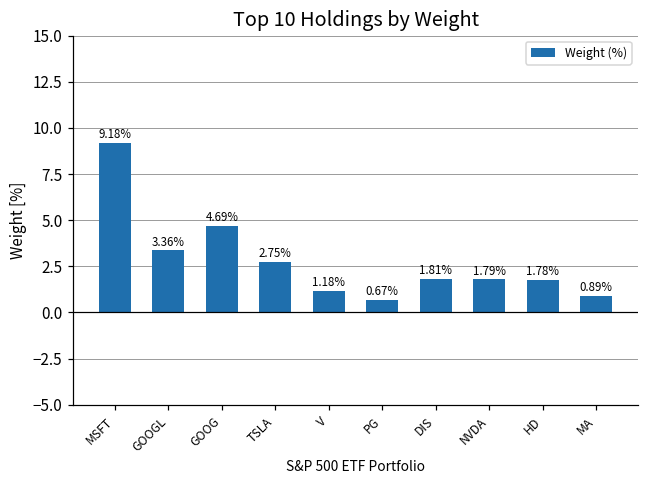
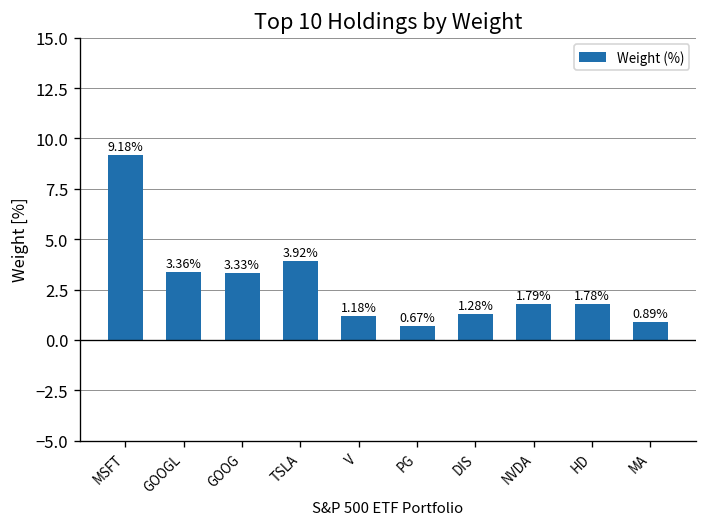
GOOG: 4.69% -> 3.33%
TSLA: 2.75% -> 3.92%
DIS: 1.81% -> 1.28%
